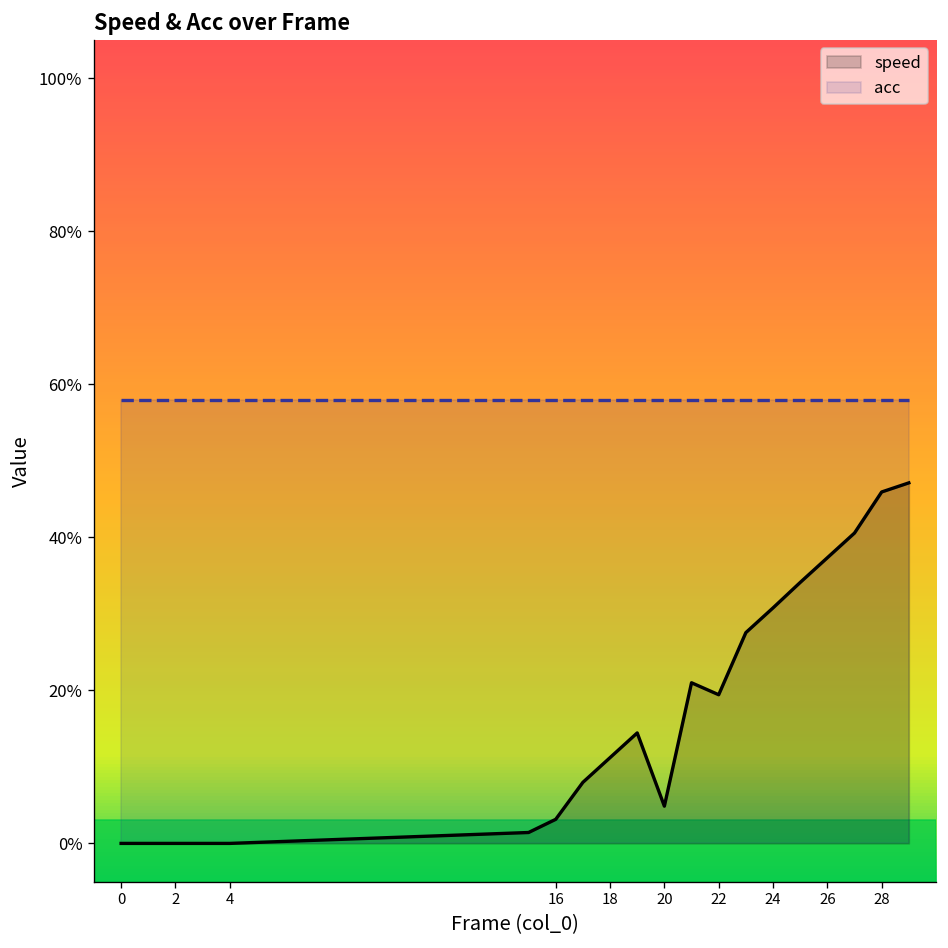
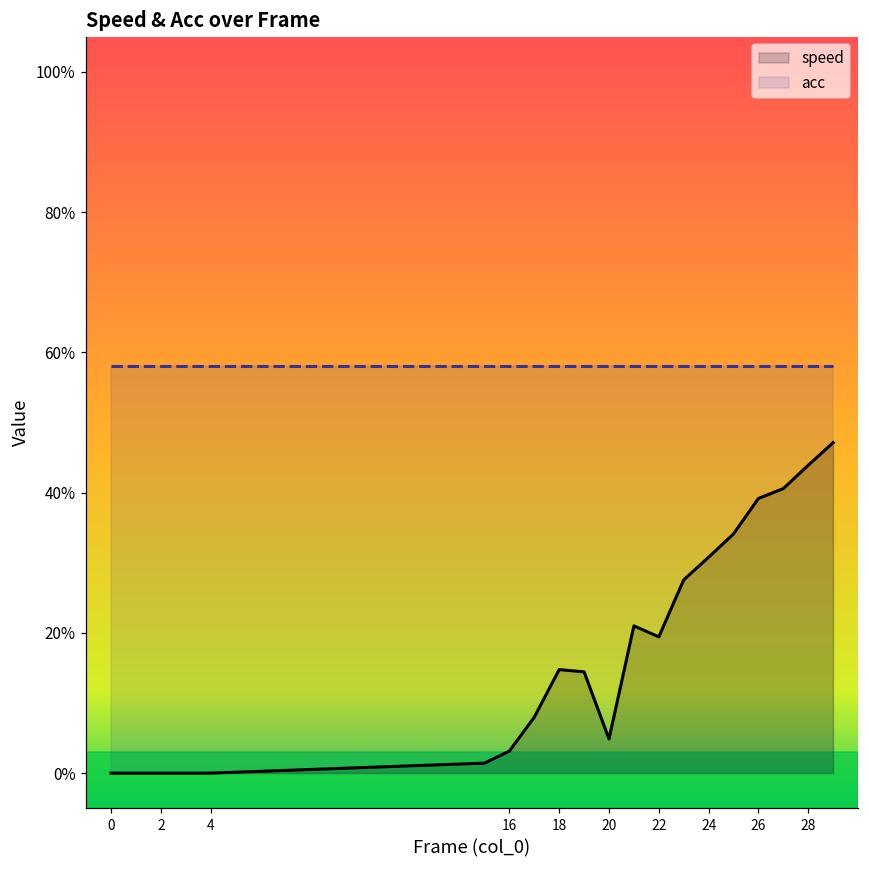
speed, 18: 11% -> 15%
speed, 26: 37% -> 39%
speed, 28: 46% -> 44%
